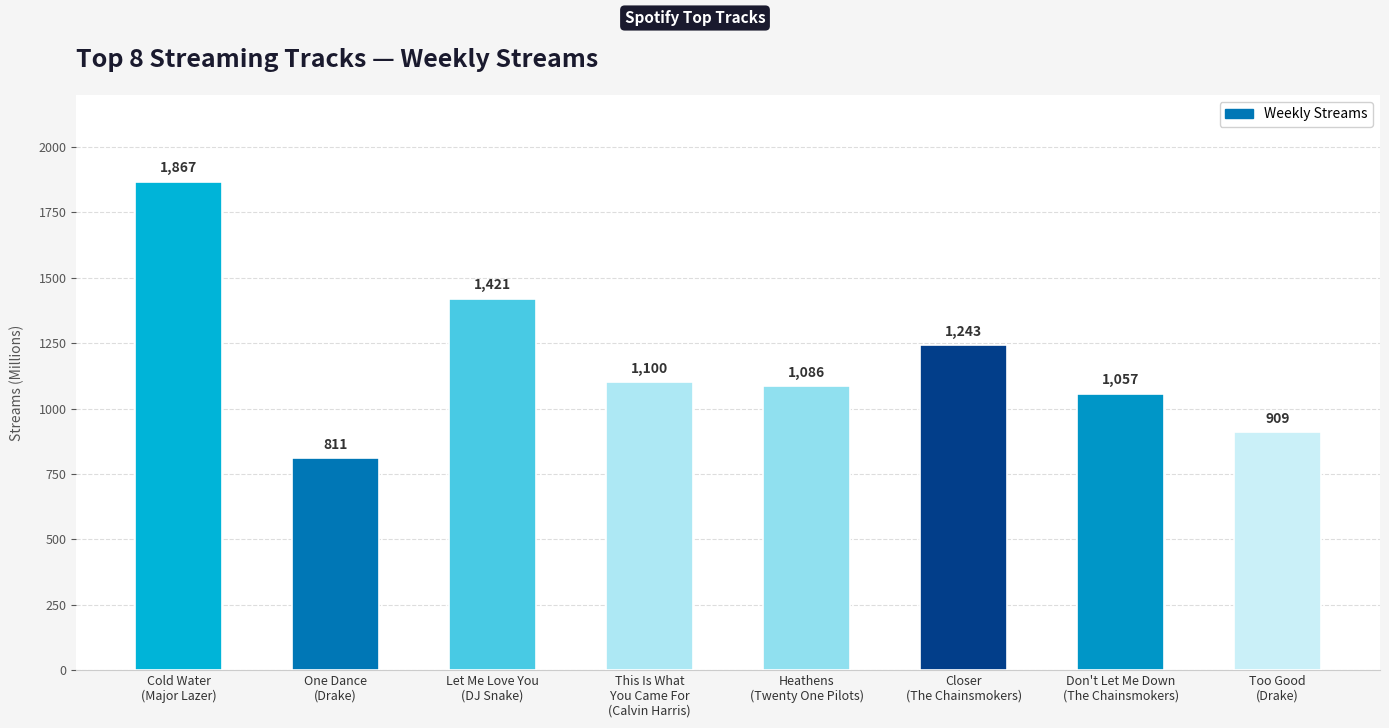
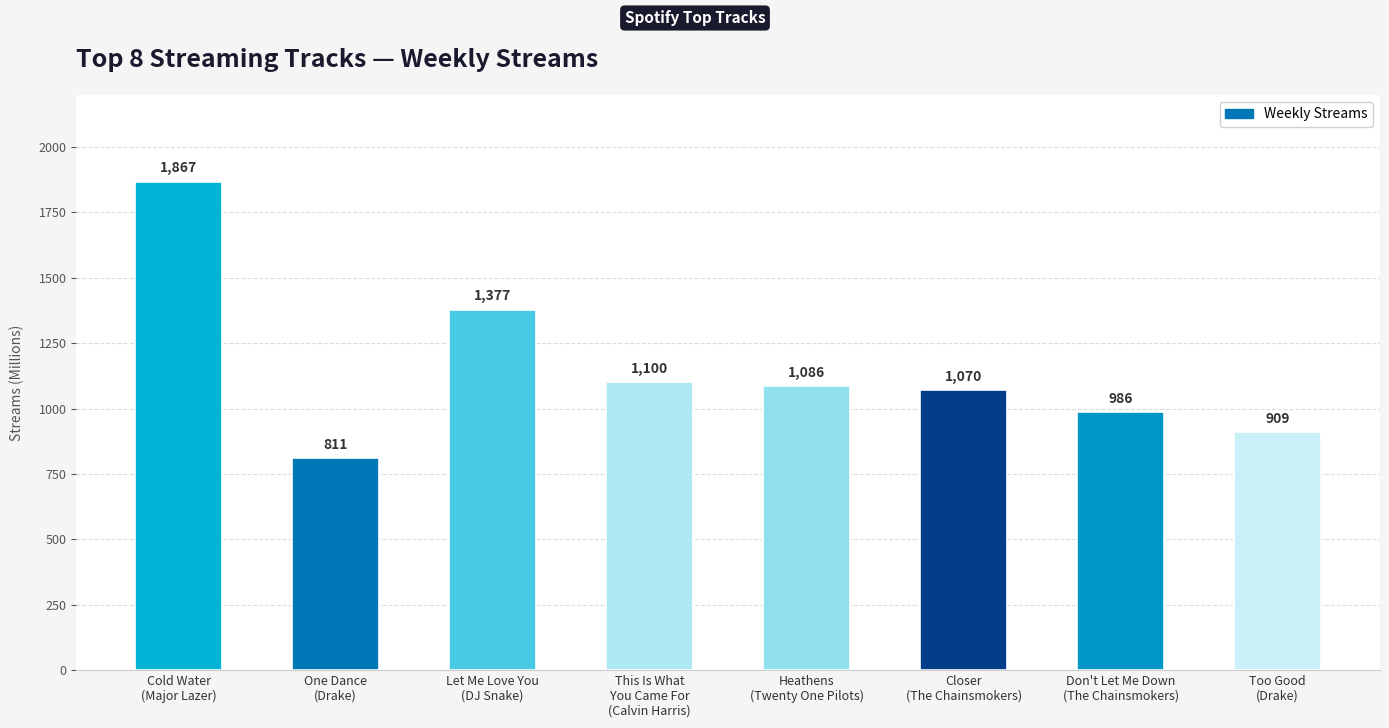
Let Me Love You (DJ Snake): 1,421 -> 1,377
Closer (The Chainsmokers): 1,243 -> 1,070
Don't Let Me Down (The Chainsmokers): 1,057 -> 986
